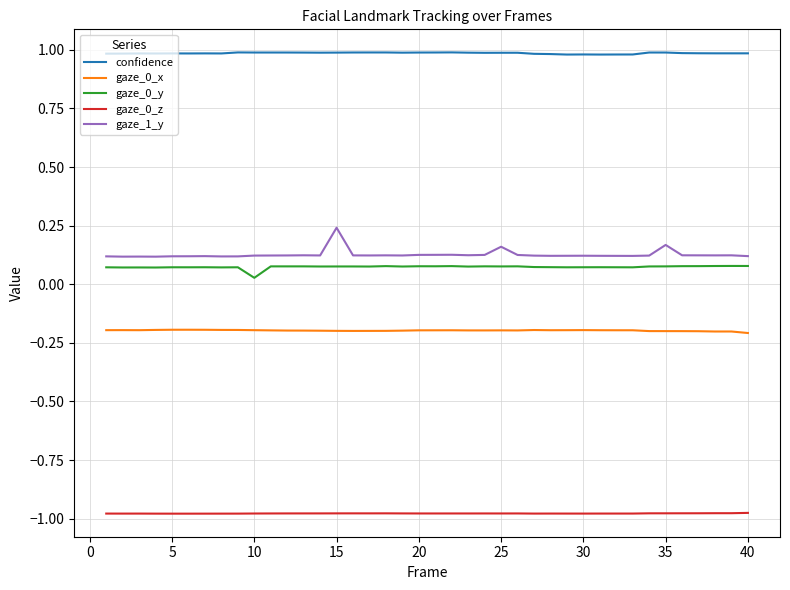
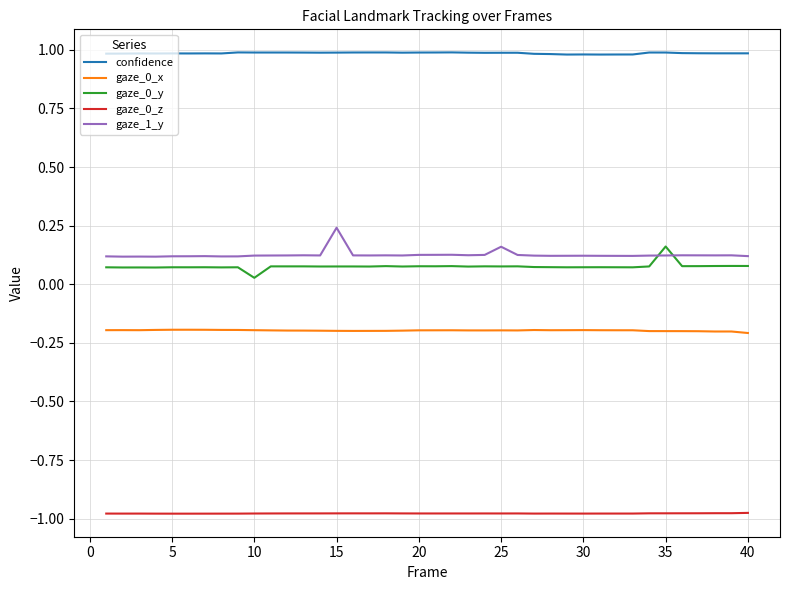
gaze_0_y, 35: 0.08 -> 0.16
gaze_1_y, 35: 0.17 -> 0.12
